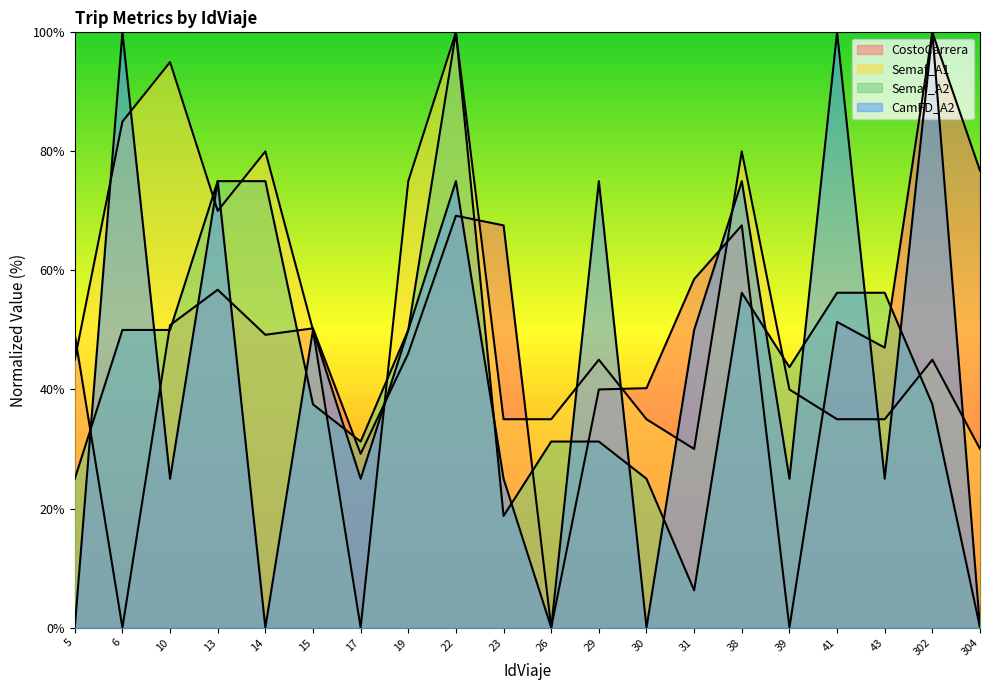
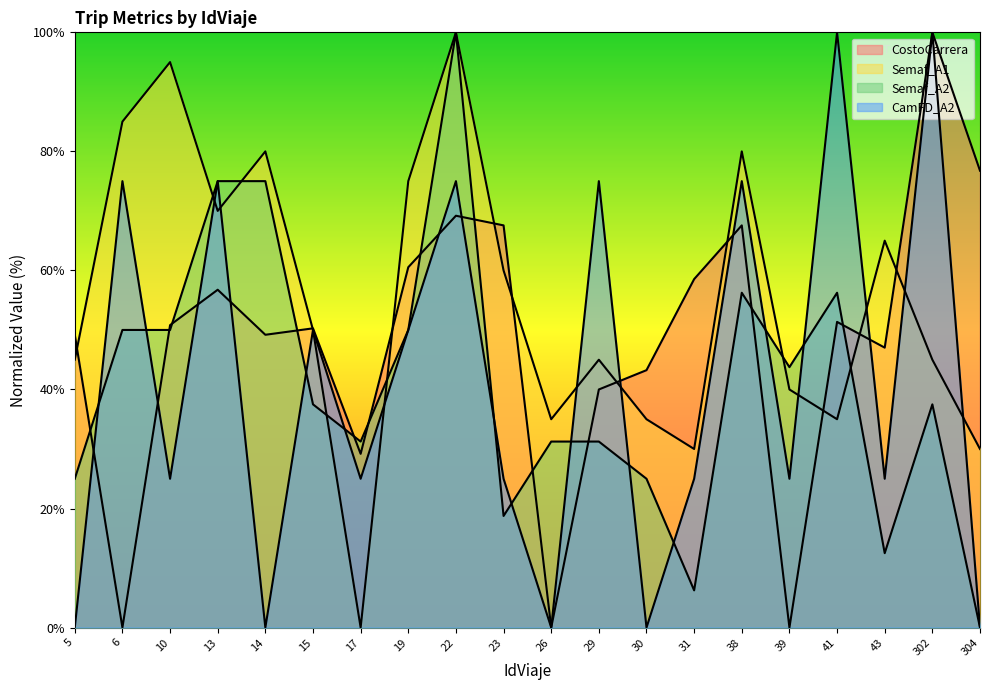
CamFD_A2, 6: 100% -> 75%
CostoCarrera, 19: 46% -> 61%
Semaf_A1, 23: 35% -> 60%
CostoCarrera, 30: 40% -> 43%
CamFD_A2, 31: 50% -> 25%
Semaf_A1, 43: 35% -> 65%
Semaf_A2, 43: 56% -> 13%
